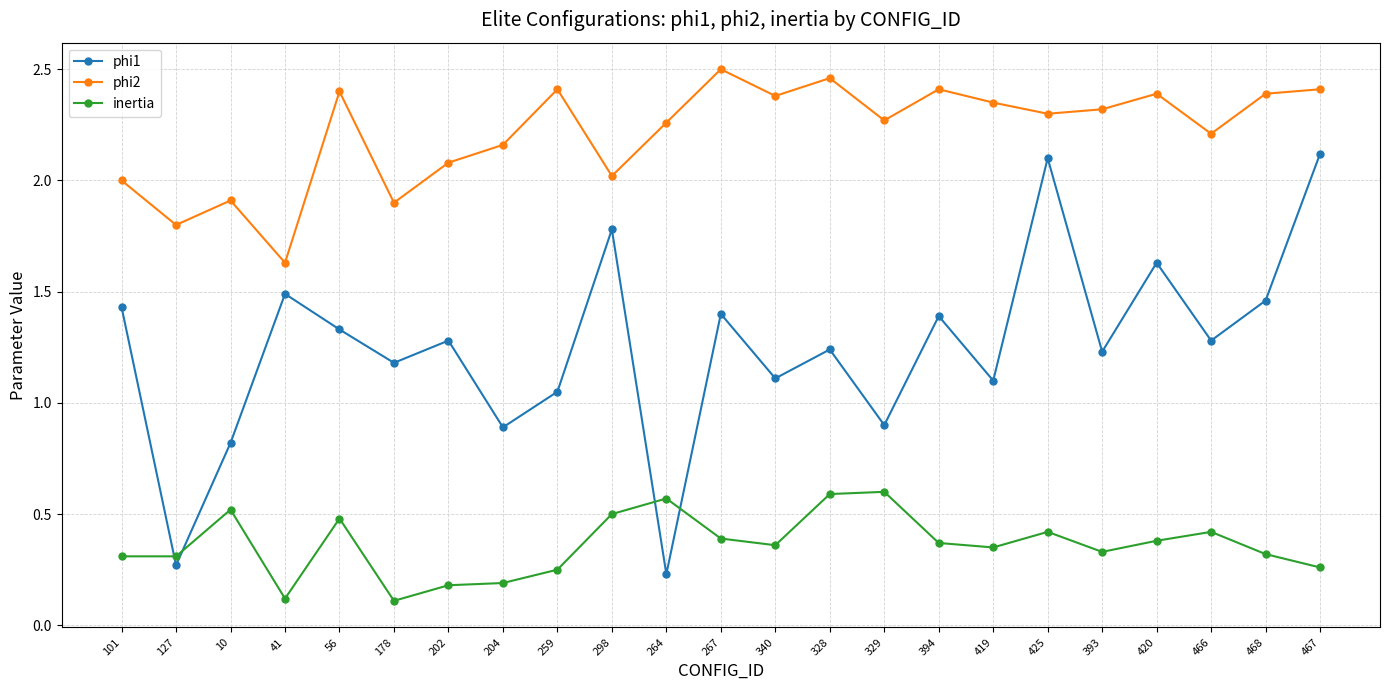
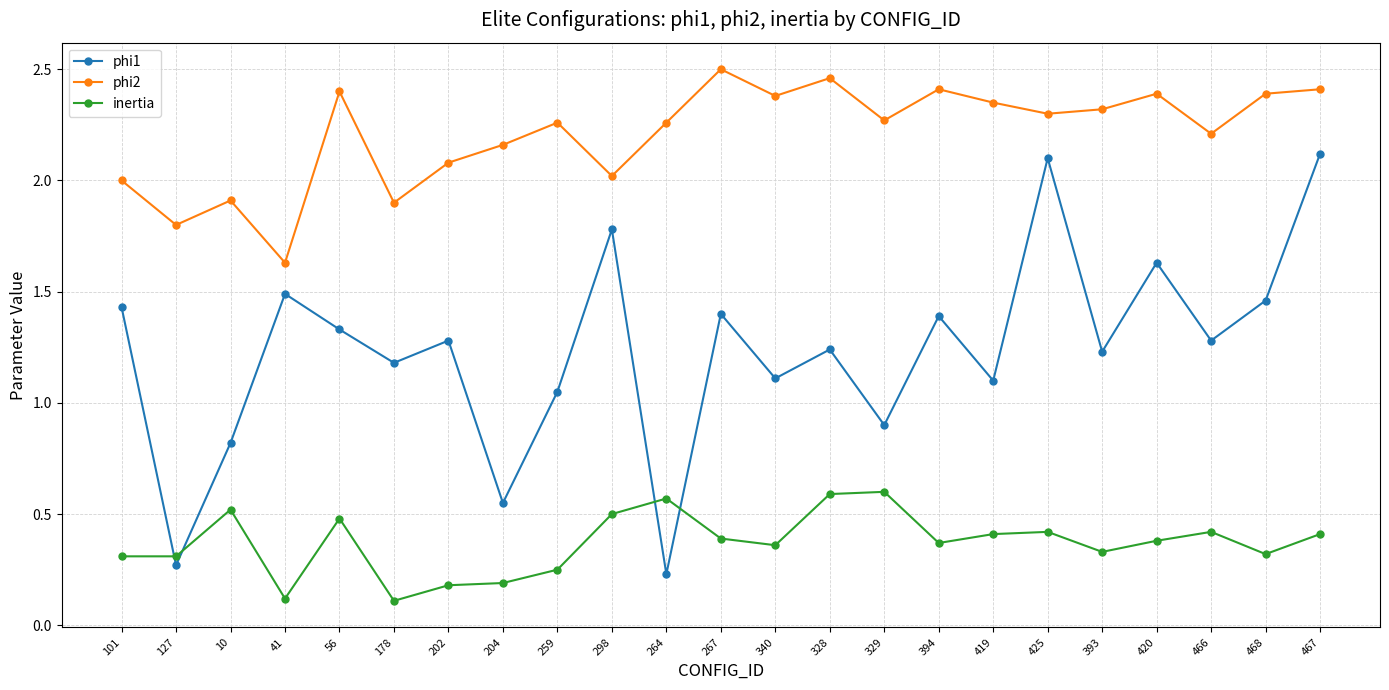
phi1, 204: 0.89 -> 0.55
phi2, 259: 2.41 -> 2.26
inertia, 419: 0.35 -> 0.41
inertia, 467: 0.26 -> 0.41
